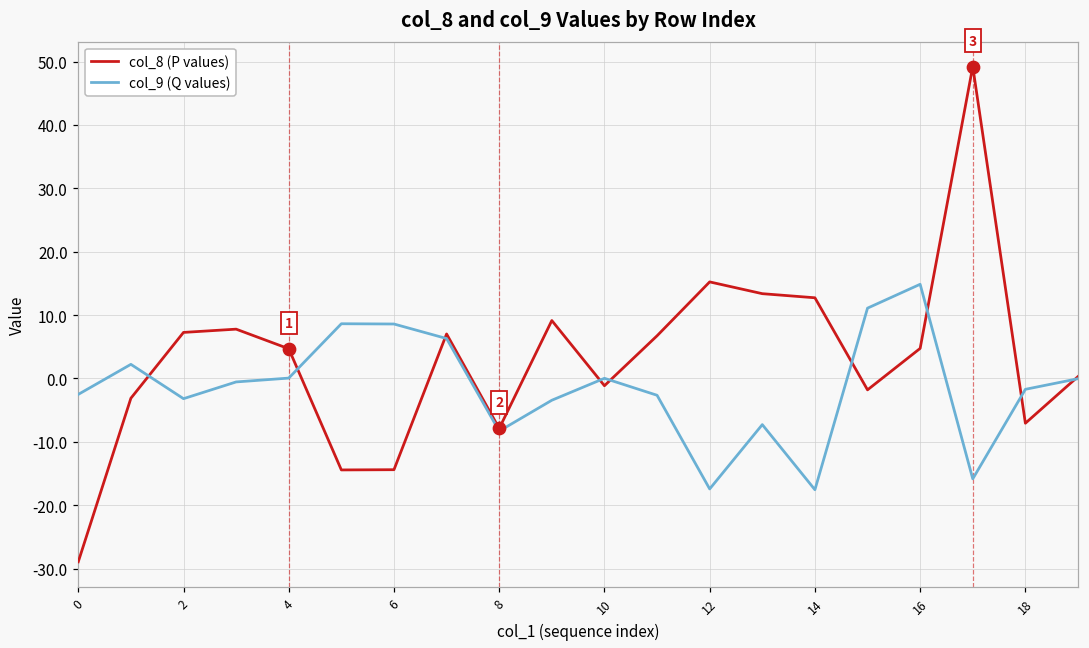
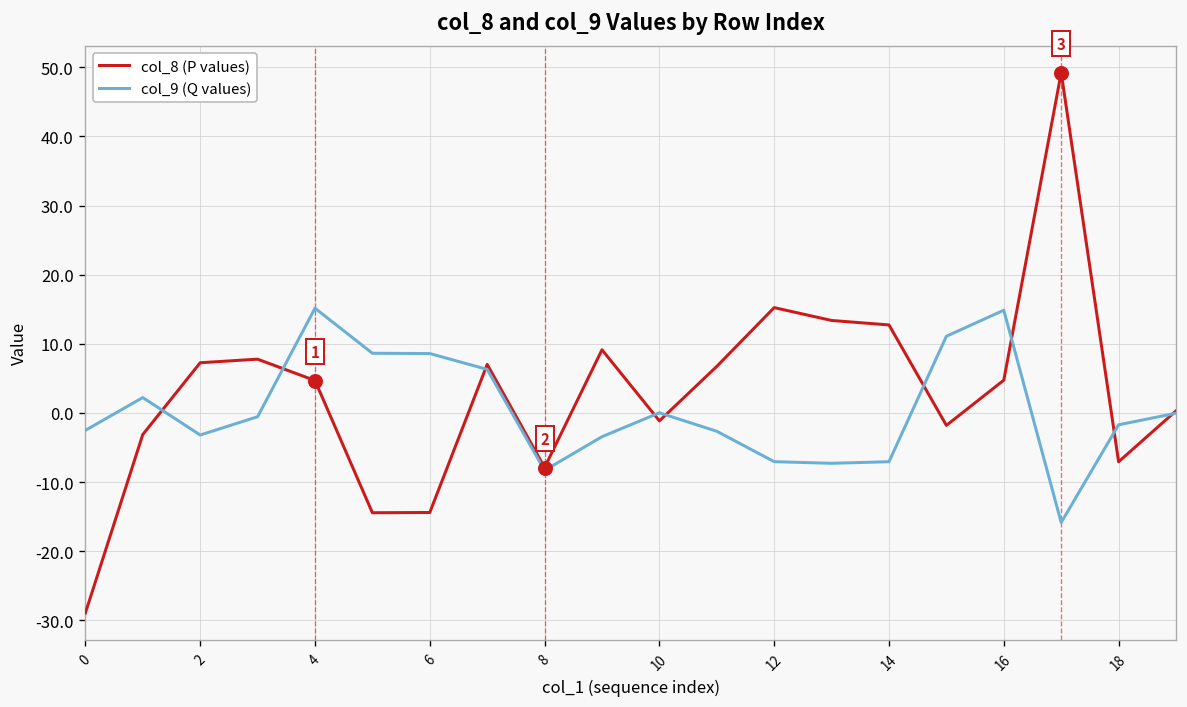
col_9 (Q values), 4: 0 -> 15
col_9 (Q values), 12: -17 -> -7
col_9 (Q values), 14: -18 -> -7
